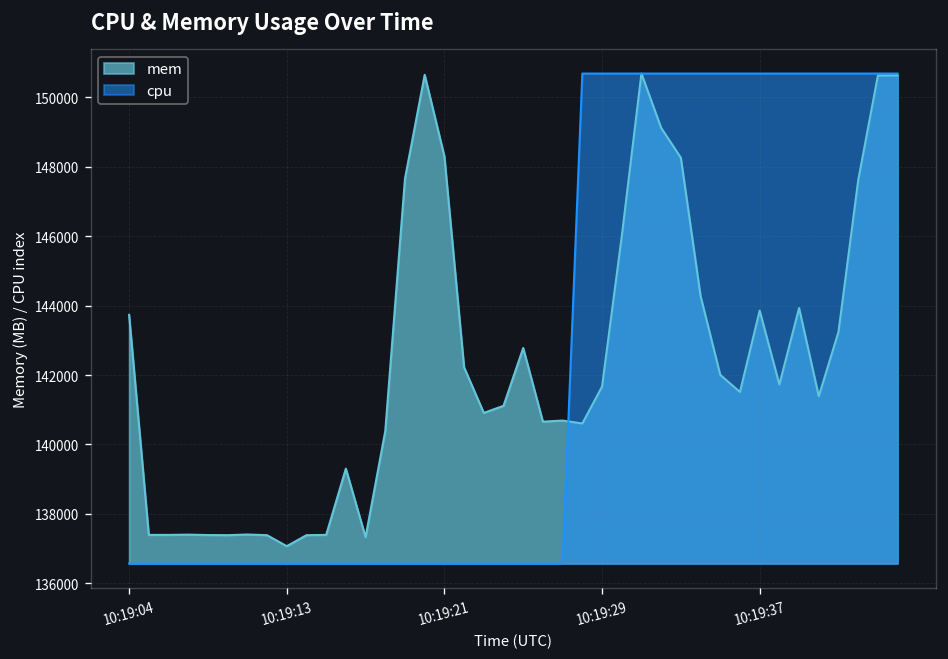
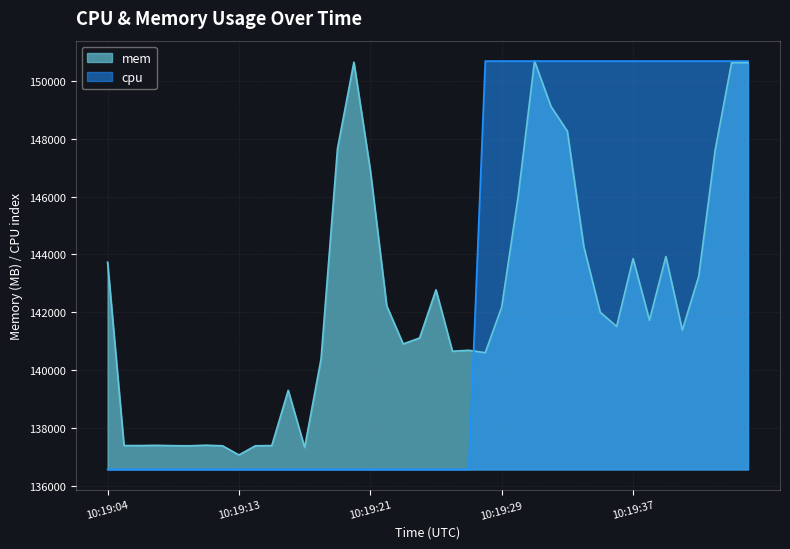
mem, 10:19:21: 148300 -> 146900
mem, 10:19:29: 141700 -> 142200
